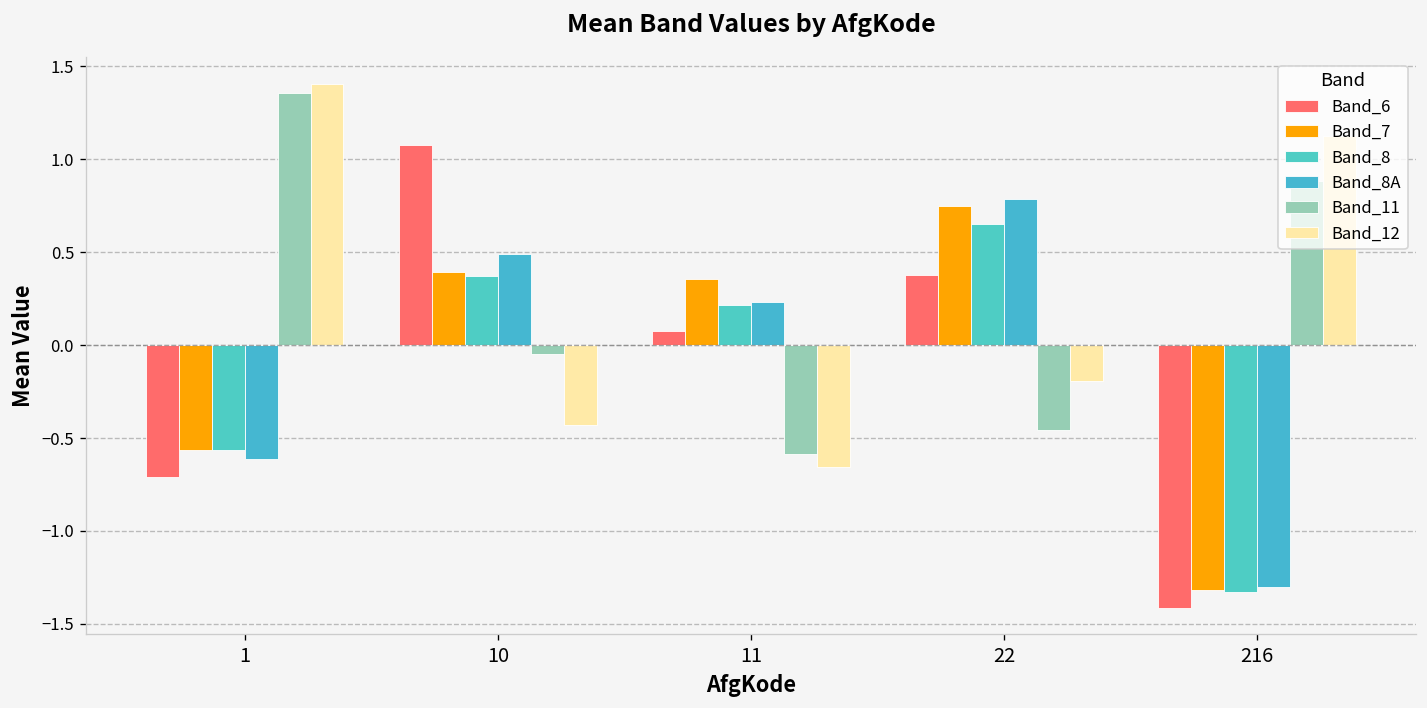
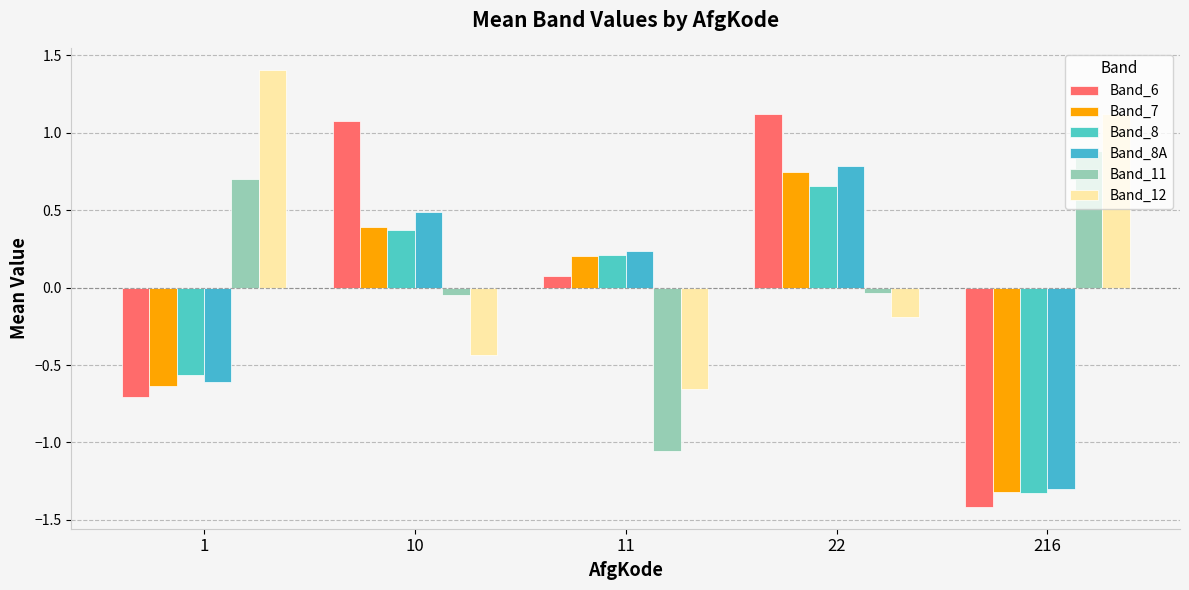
Band_7, 1: -0.56 -> -0.64
Band_11, 1: 1.36 -> 0.70
Band_7, 11: 0.36 -> 0.21
Band_11, 11: -0.58 -> -1.06
Band_6, 22: 0.38 -> 1.12
Band_11, 22: -0.45 -> -0.03
